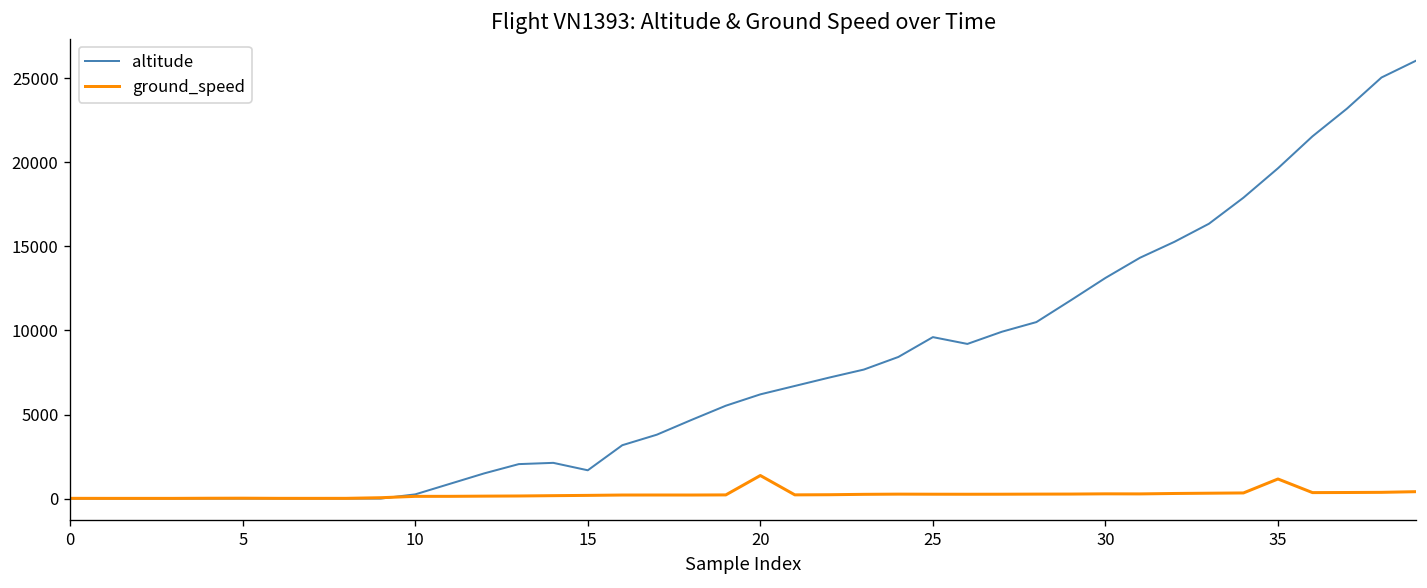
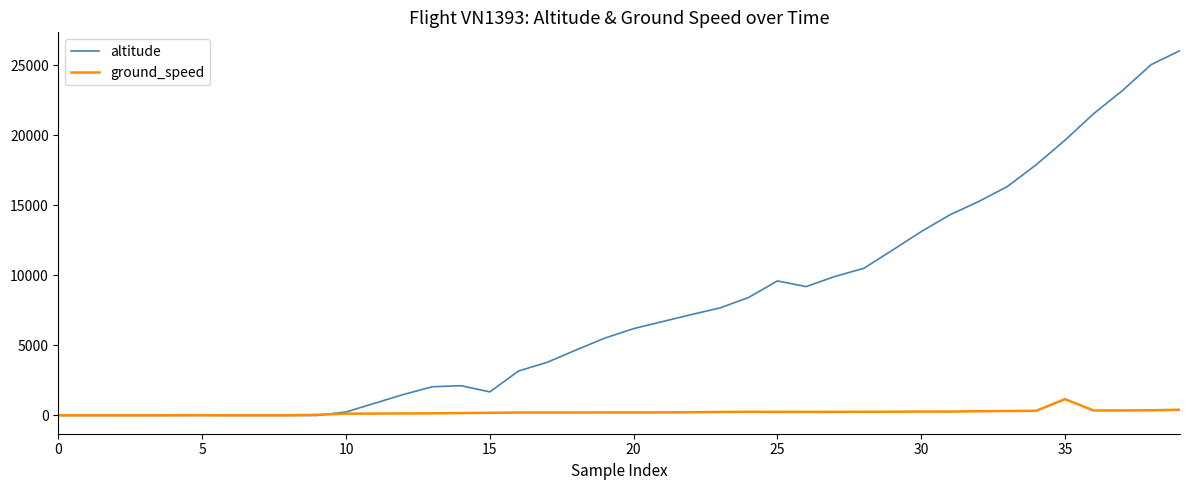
ground_speed, 20: 1400 -> 200
